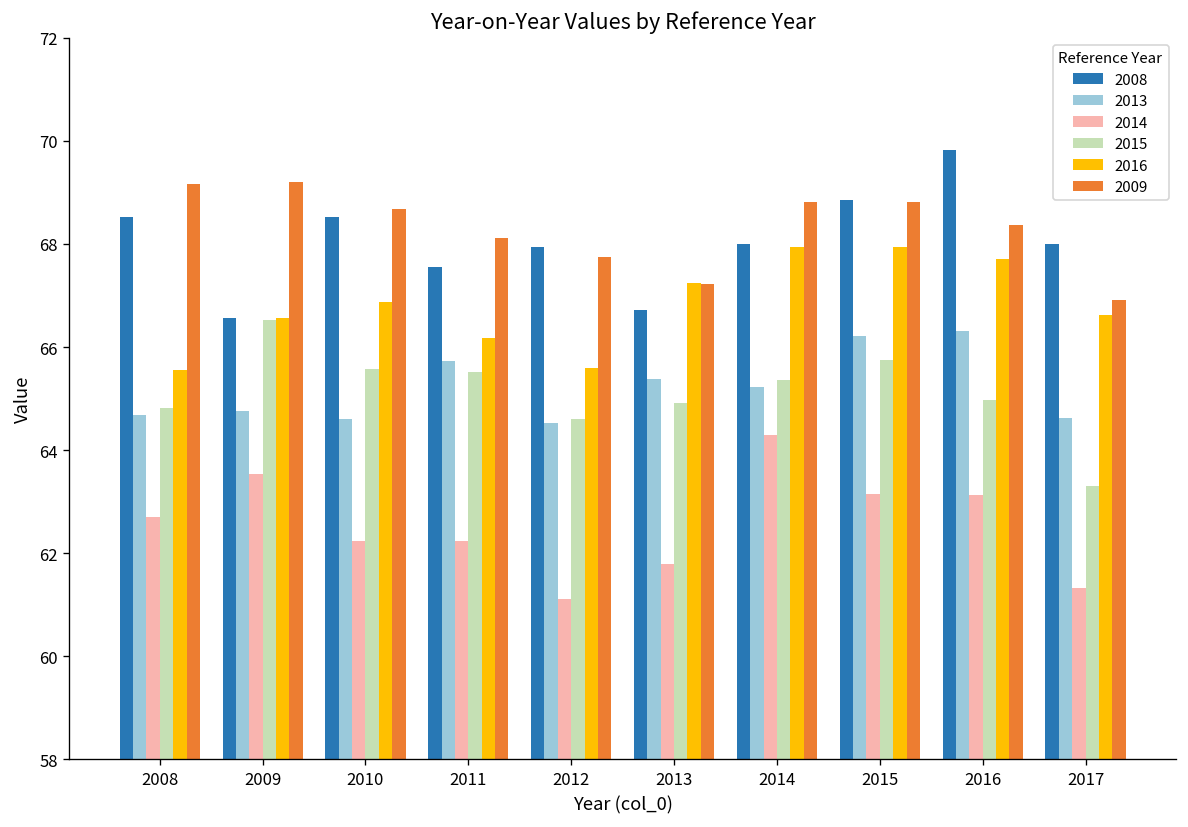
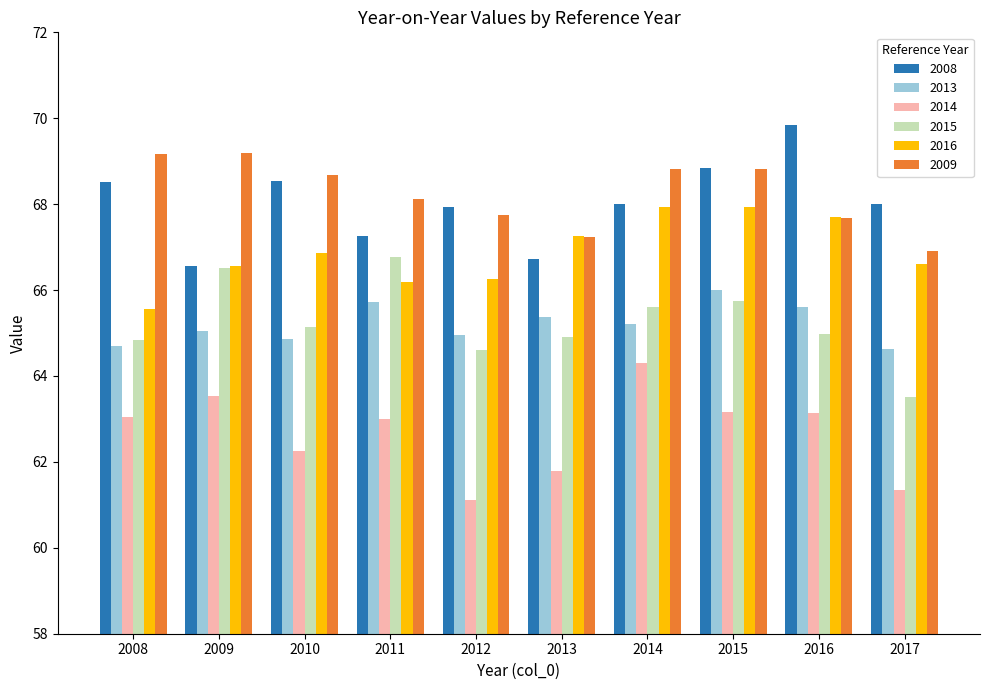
2014, 2008: 62.7 -> 63.0
2013, 2009: 64.8 -> 65.0
2013, 2010: 64.6 -> 64.9
2015, 2010: 65.6 -> 65.1
2008, 2011: 67.6 -> 67.3
2014, 2011: 62.2 -> 63.0
2015, 2011: 65.5 -> 66.8
2013, 2012: 64.5 -> 65.0
2016, 2012: 65.6 -> 66.3
2015, 2014: 65.4 -> 65.6
2013, 2015: 66.2 -> 66.0
2013, 2016: 66.3 -> 65.6
2009, 2016: 68.4 -> 67.7
2015, 2017: 63.3 -> 63.5
